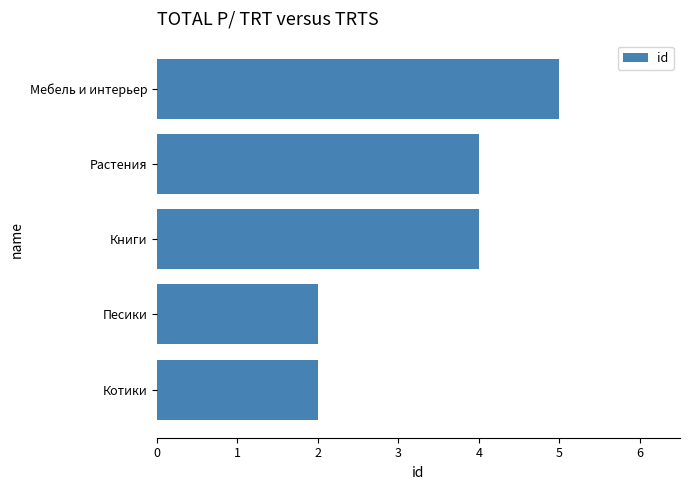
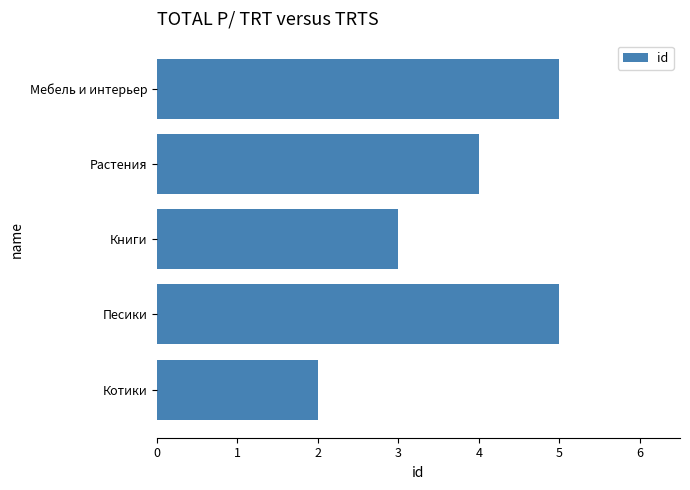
Книги: 4 -> 3
Песики: 2 -> 5
